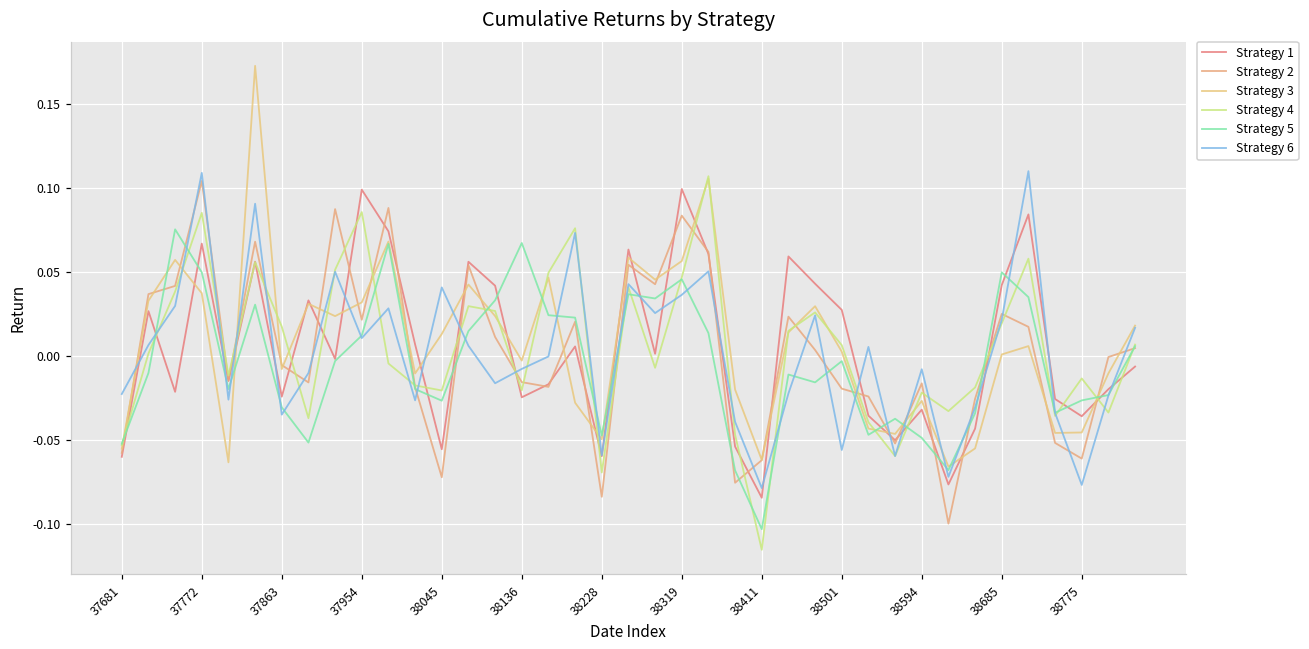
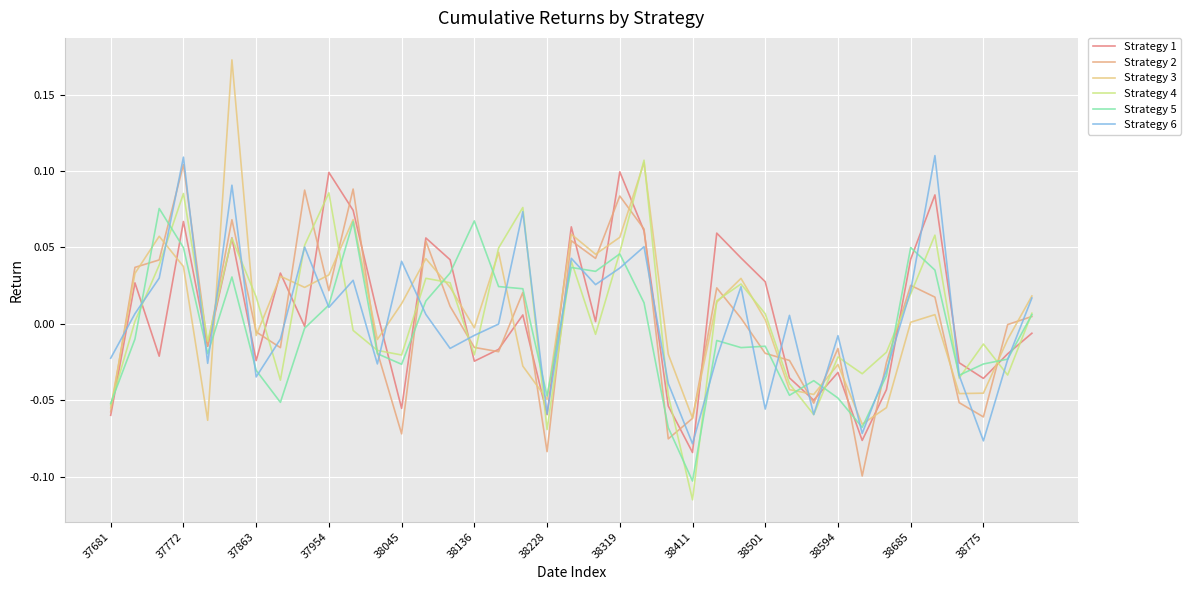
Strategy 5, 38501: -0.003 -> -0.015
